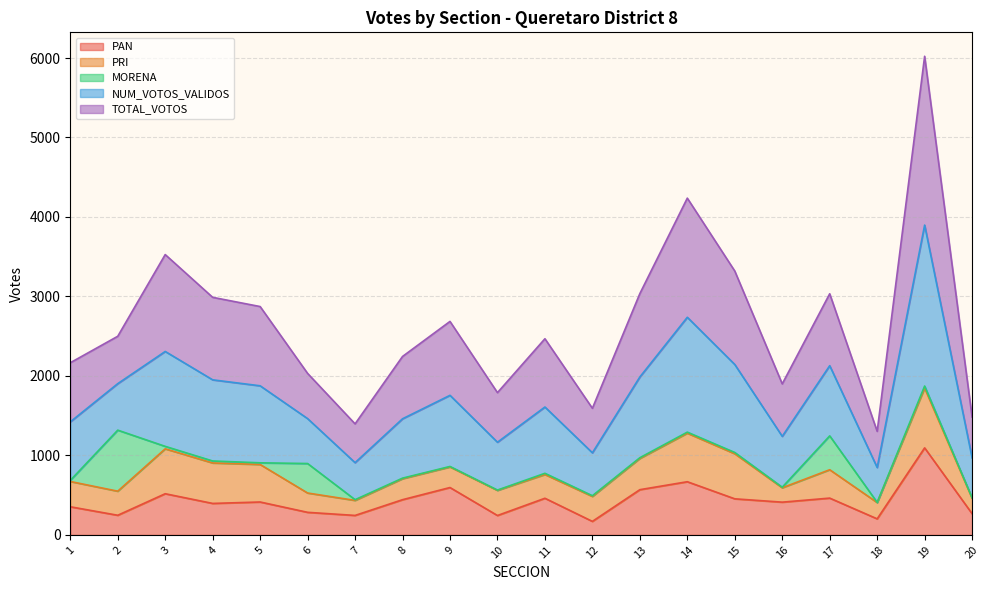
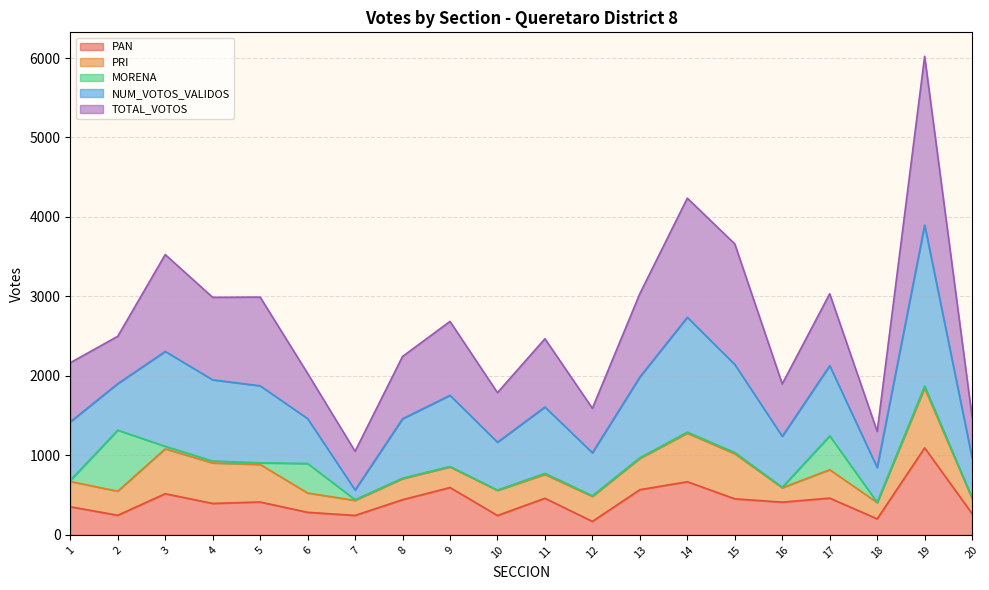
TOTAL_VOTOS, 5: 1000 -> 1100
NUM_VOTOS_VALIDOS, 7: 500 -> 100
TOTAL_VOTOS, 15: 1200 -> 1500
